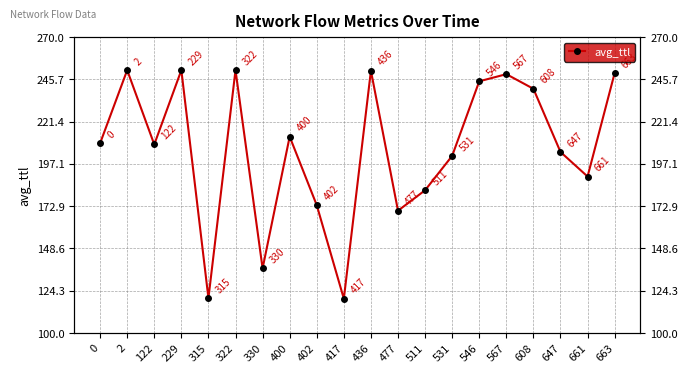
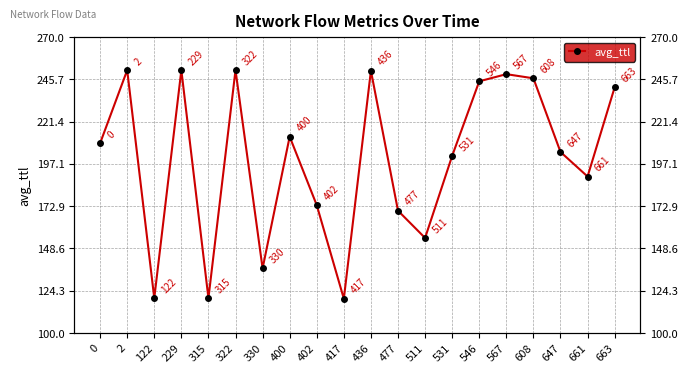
122: 208 -> 120
511: 182 -> 155
608: 240 -> 246
663: 249 -> 241
